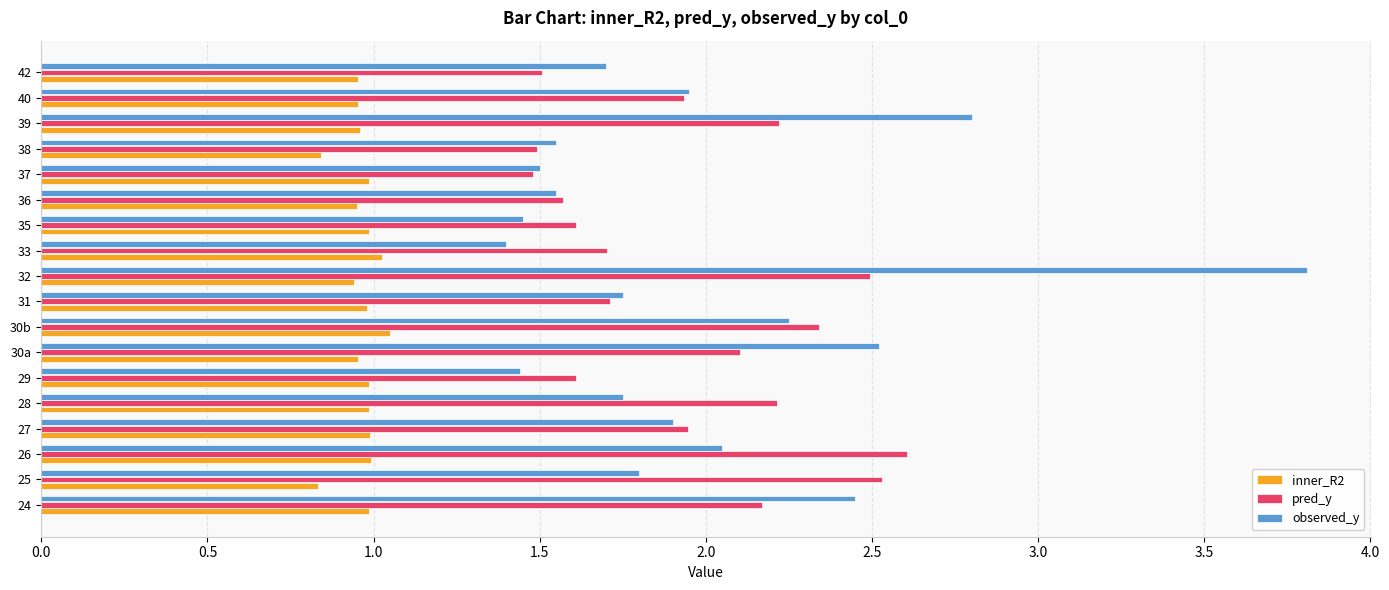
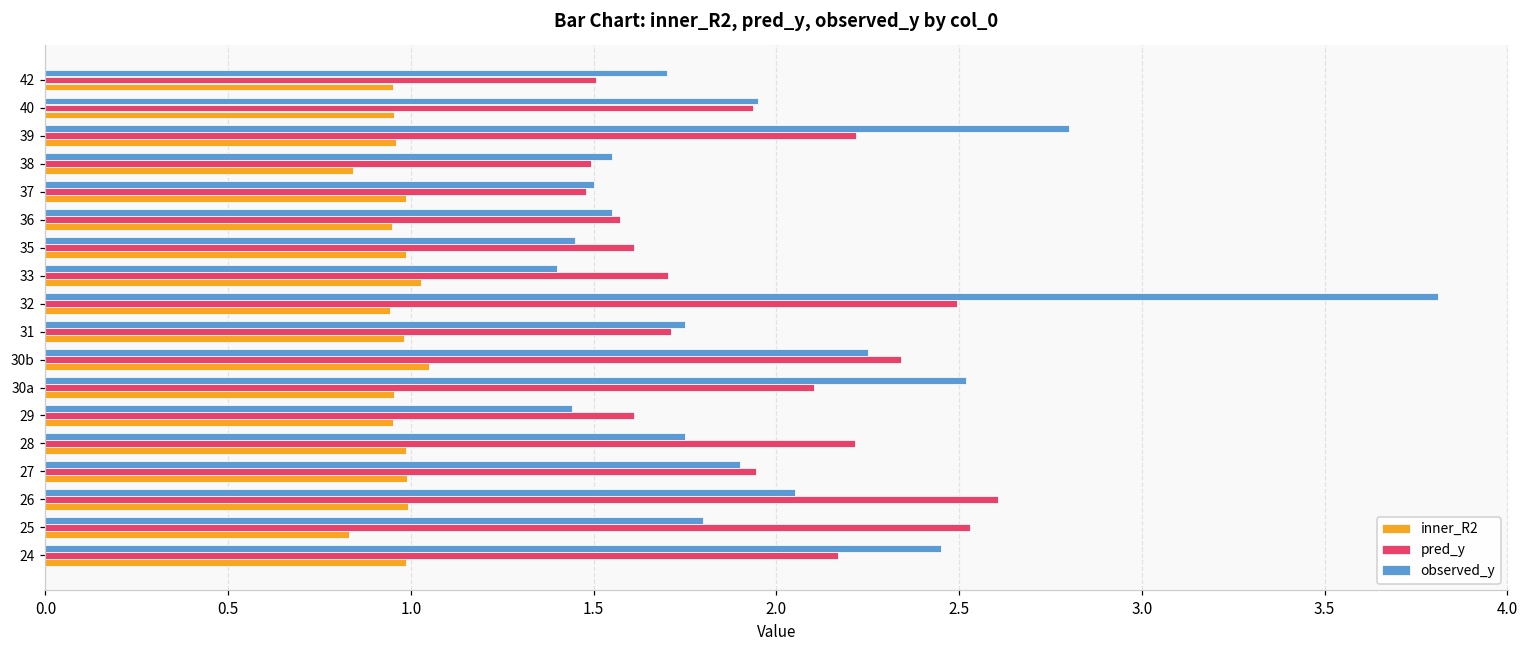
inner_R2, 29: 0.99 -> 0.95
